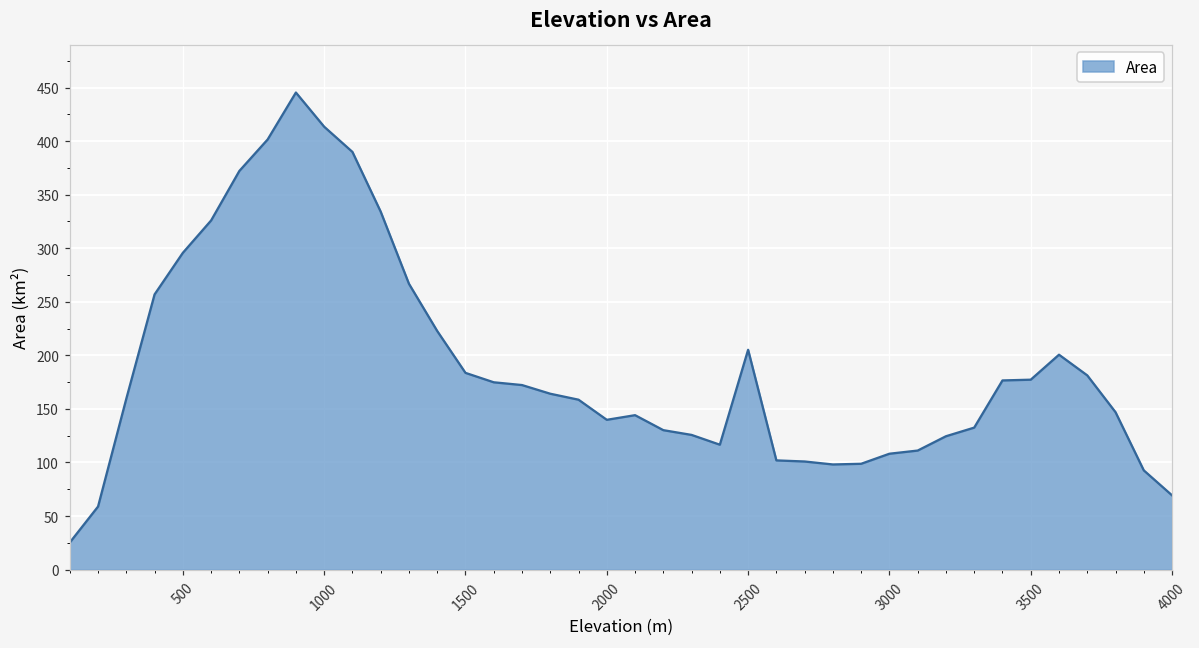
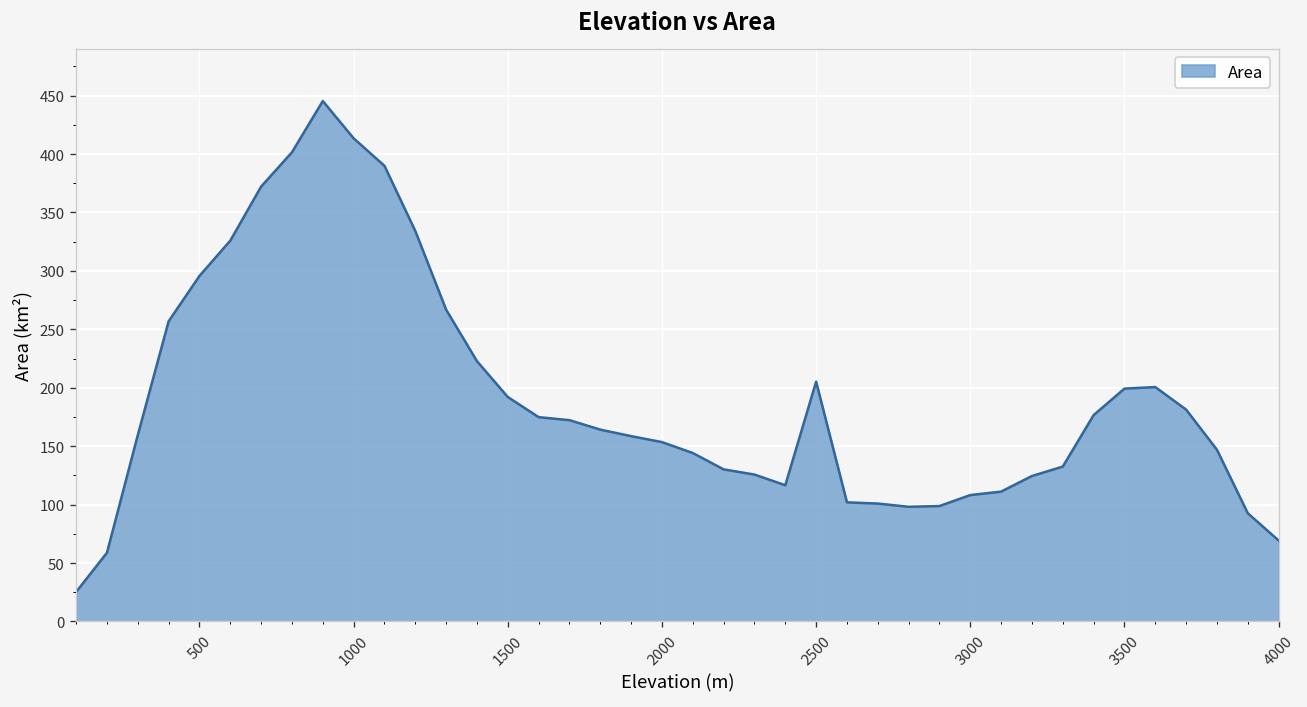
1500: 180 -> 190
2000: 140 -> 150
3500: 180 -> 200
